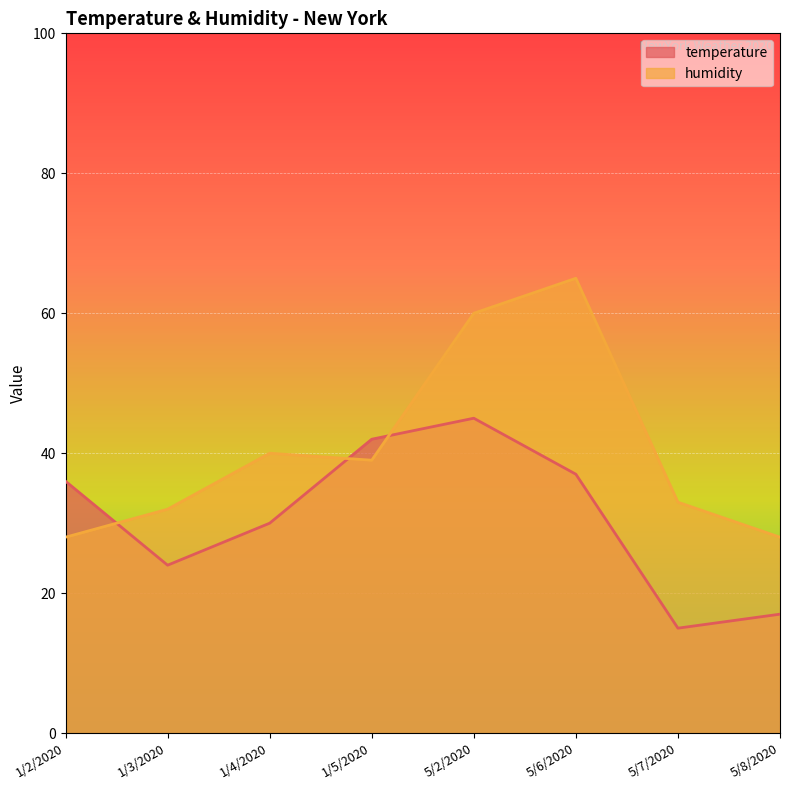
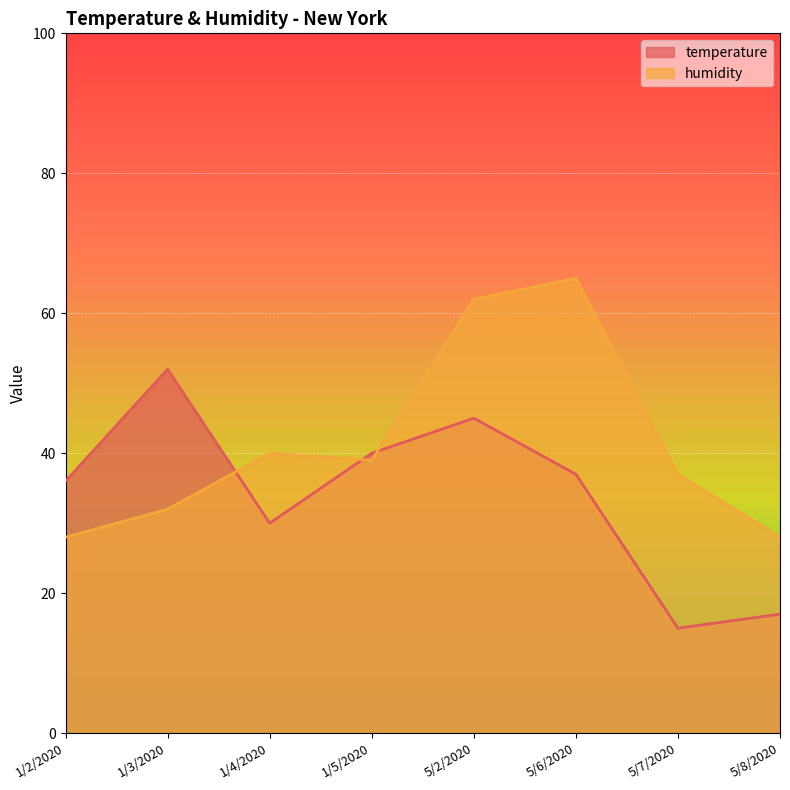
temperature, 1/3/2020: 24 -> 52
temperature, 1/5/2020: 42 -> 40
humidity, 5/2/2020: 60 -> 62
humidity, 5/7/2020: 33 -> 37
